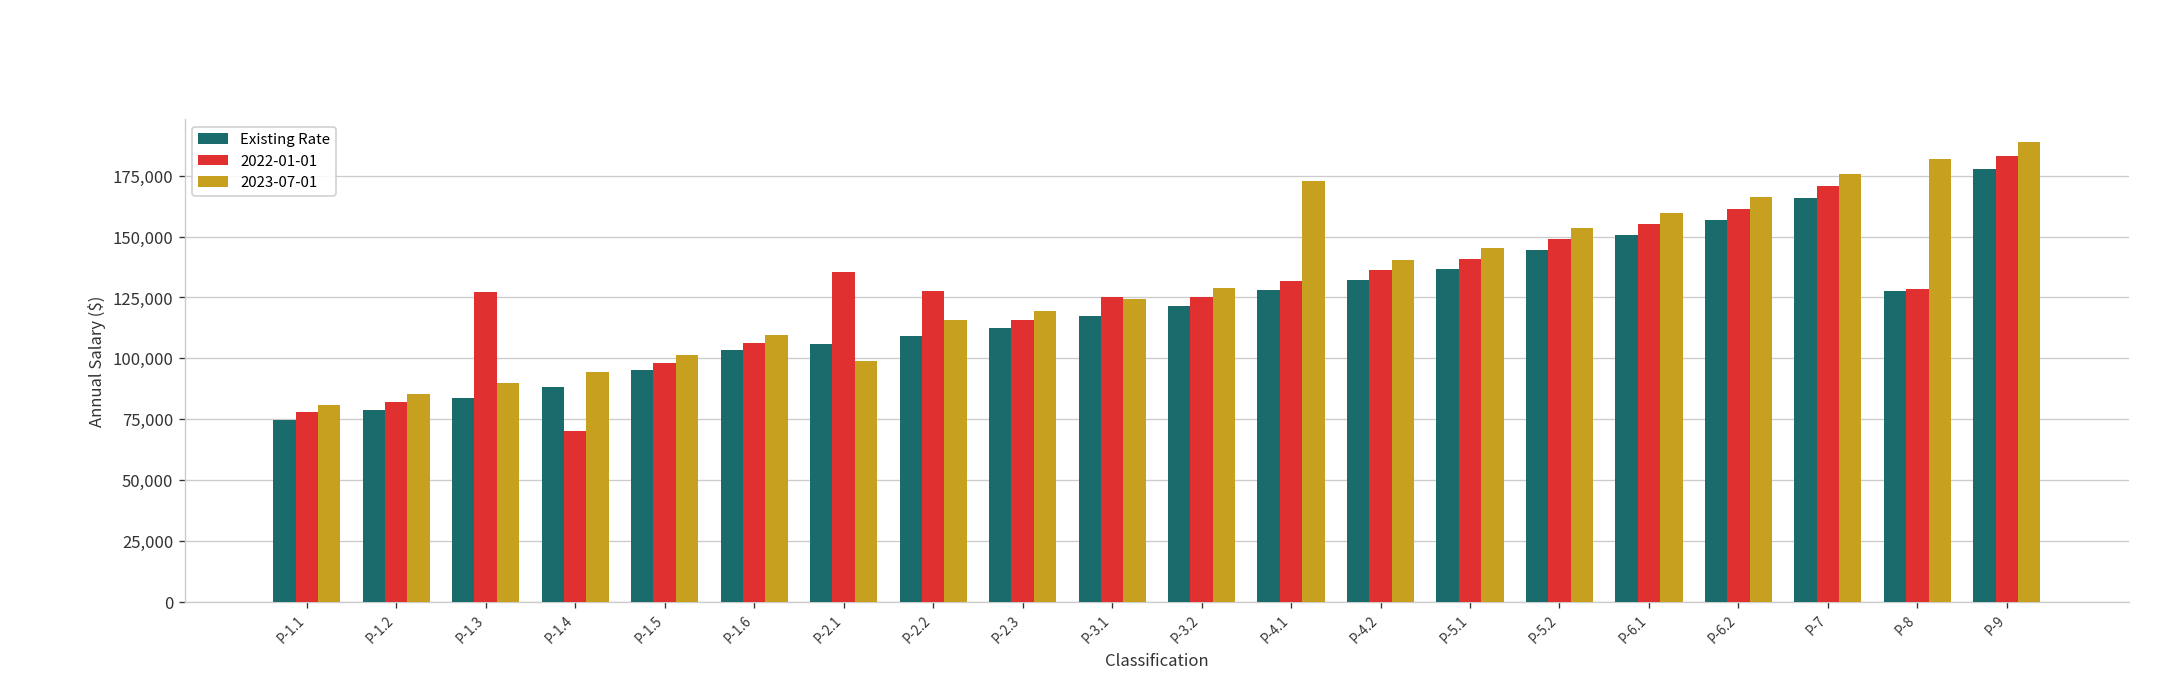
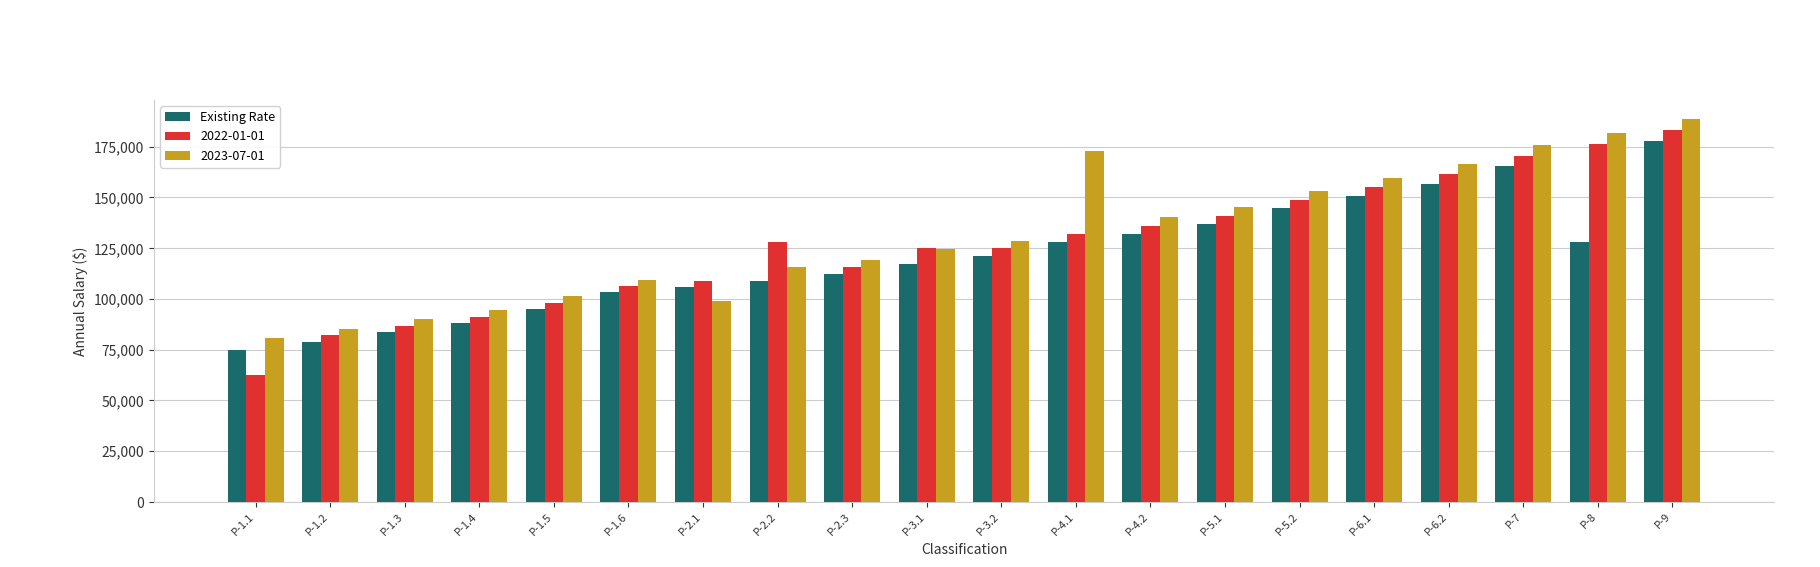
2022-01-01, P-1.1: 78,000 -> 63,000
2022-01-01, P-1.3: 127,000 -> 87,000
2022-01-01, P-1.4: 70,000 -> 91,000
2022-01-01, P-2.1: 136,000 -> 109,000
2022-01-01, P-8: 128,000 -> 176,000
